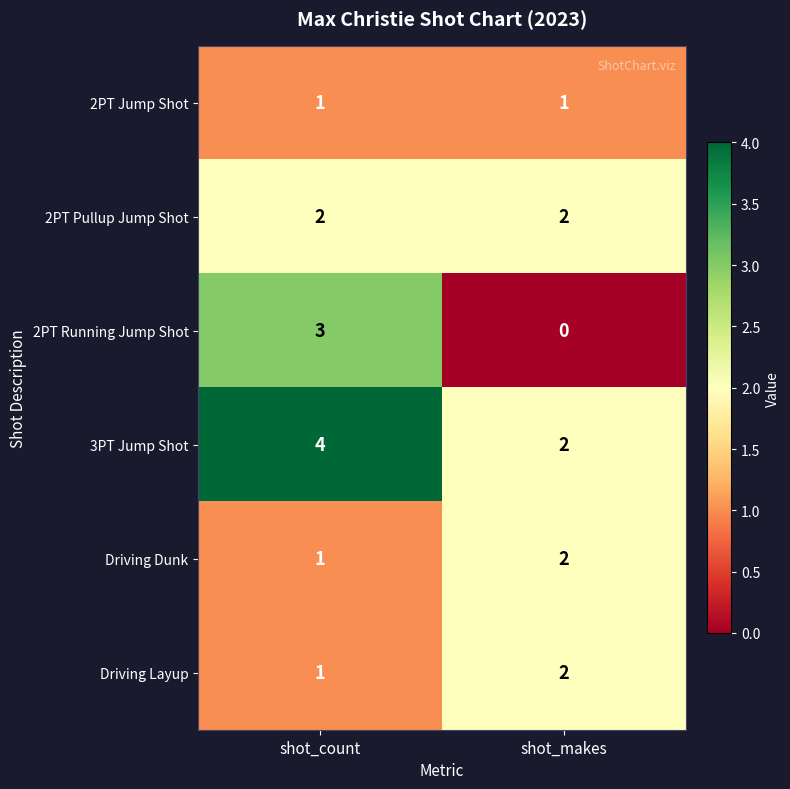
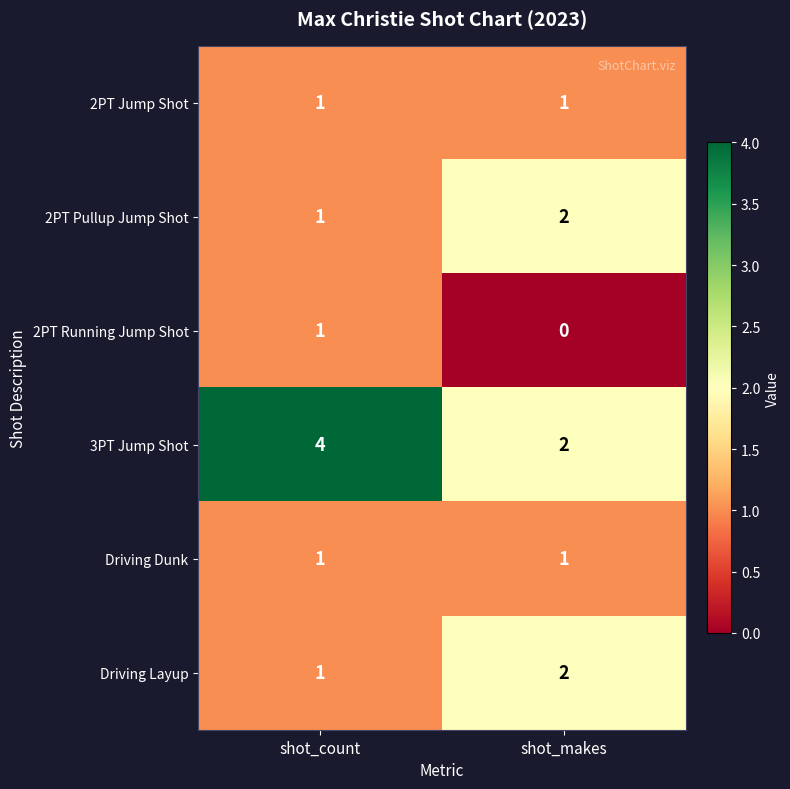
2PT Pullup Jump Shot, shot_count: 2 -> 1
2PT Running Jump Shot, shot_count: 3 -> 1
Driving Dunk, shot_makes: 2 -> 1
